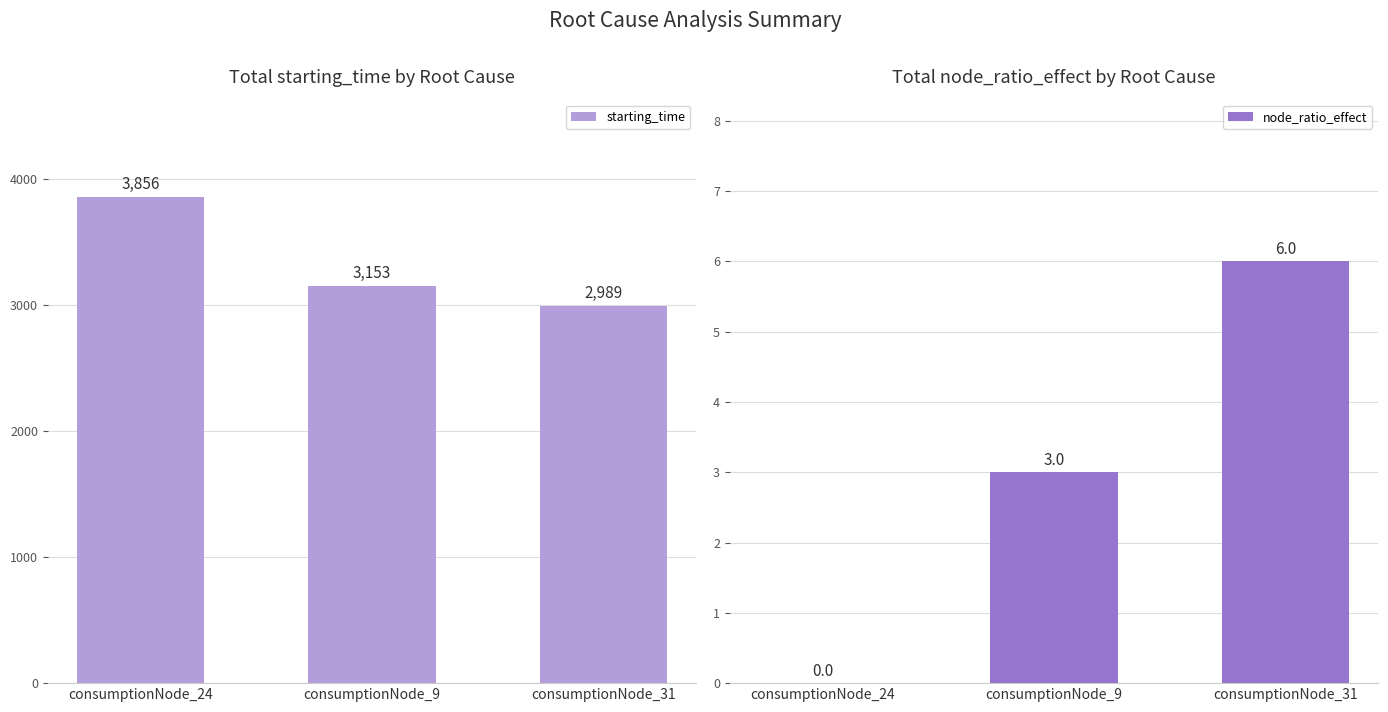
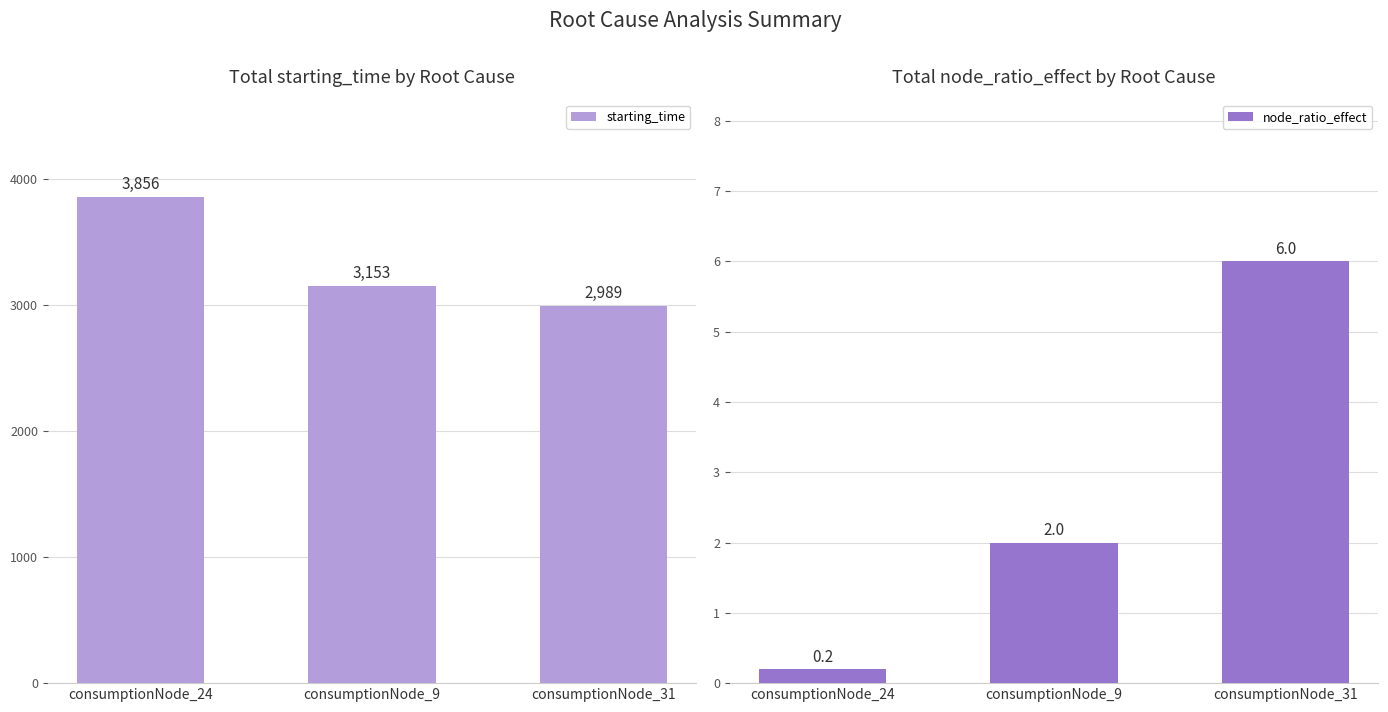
Total node_ratio_effect by Root Cause, consumptionNode_24: 0.0 -> 0.2
Total node_ratio_effect by Root Cause, consumptionNode_9: 3.0 -> 2.0
